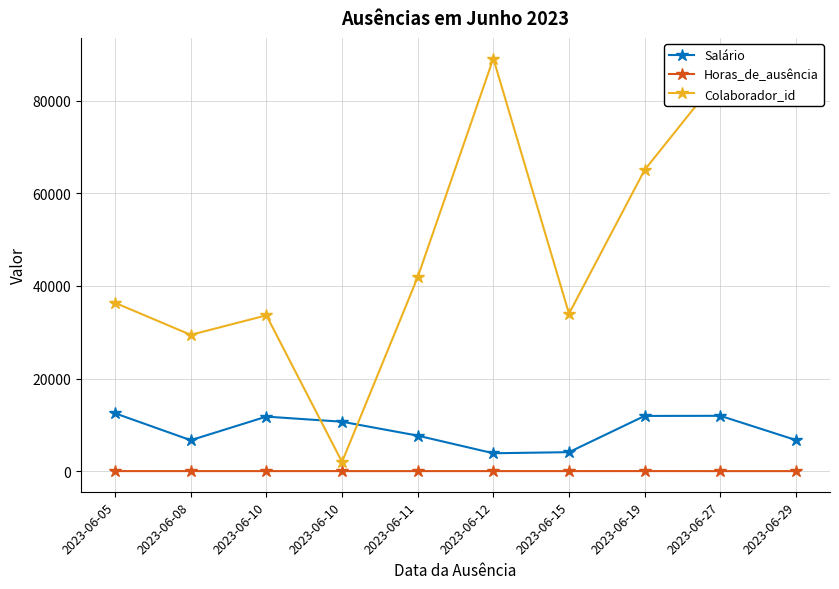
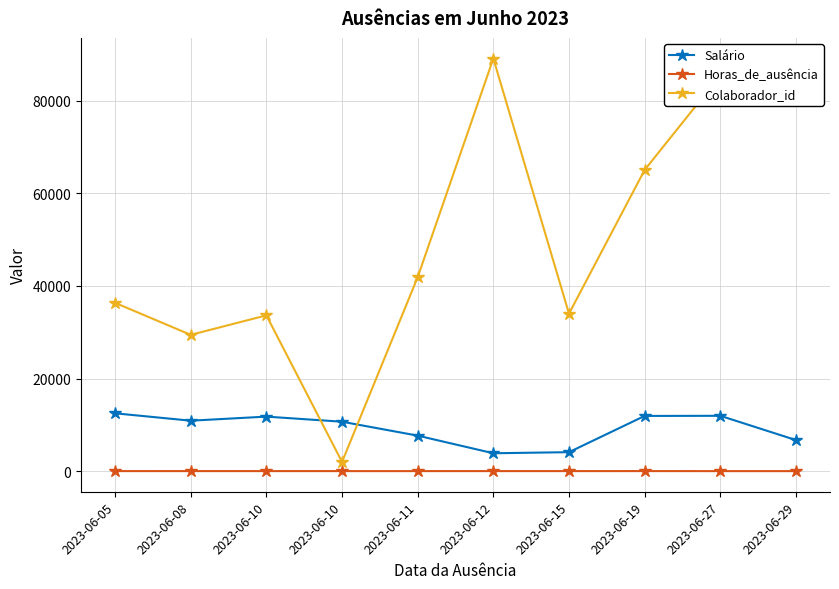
Salário, 2023-06-08: 7000 -> 11000
